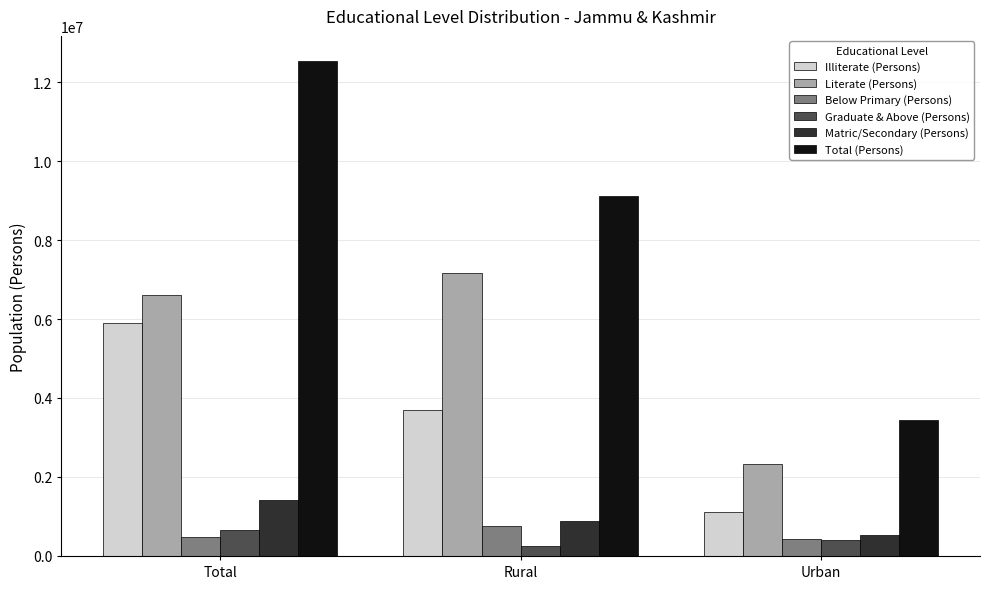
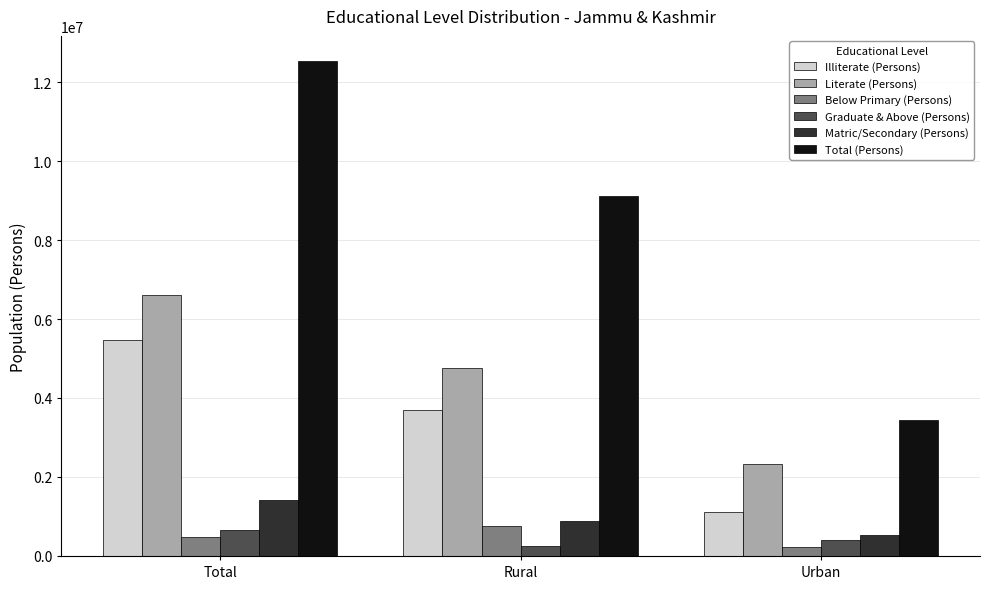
Illiterate (Persons), Total: 5900000 -> 5500000
Literate (Persons), Rural: 7200000 -> 4700000
Below Primary (Persons), Urban: 400000 -> 200000
